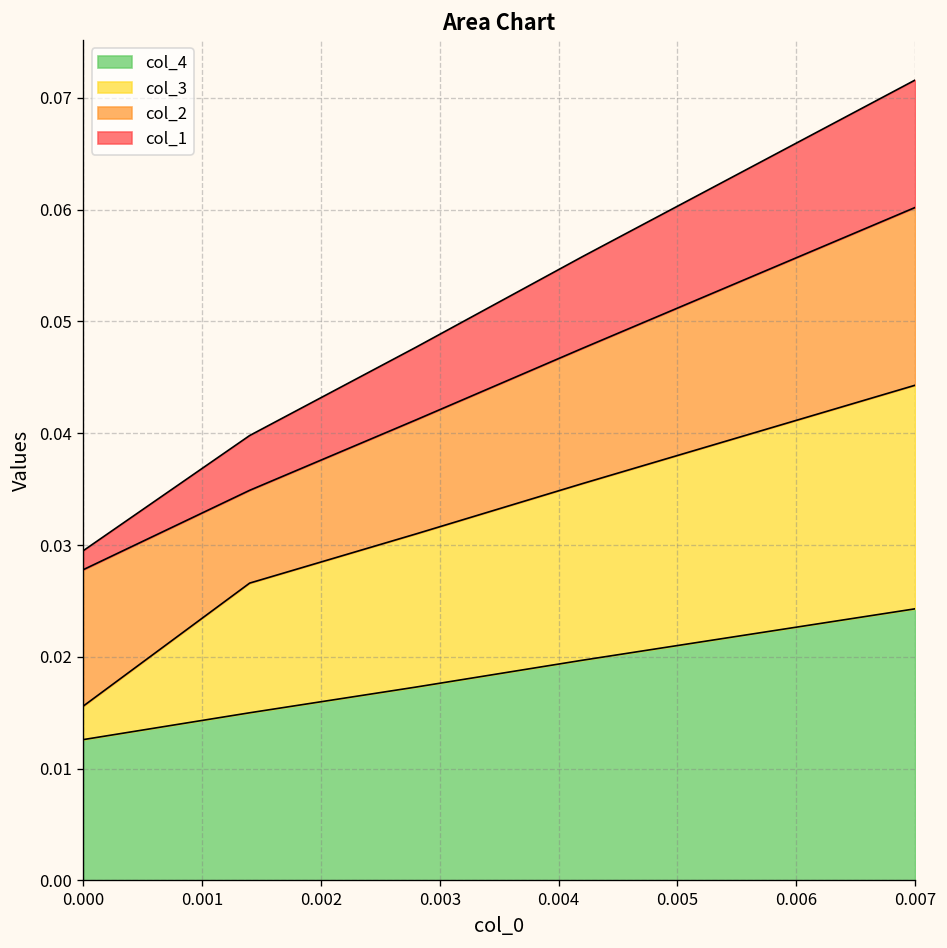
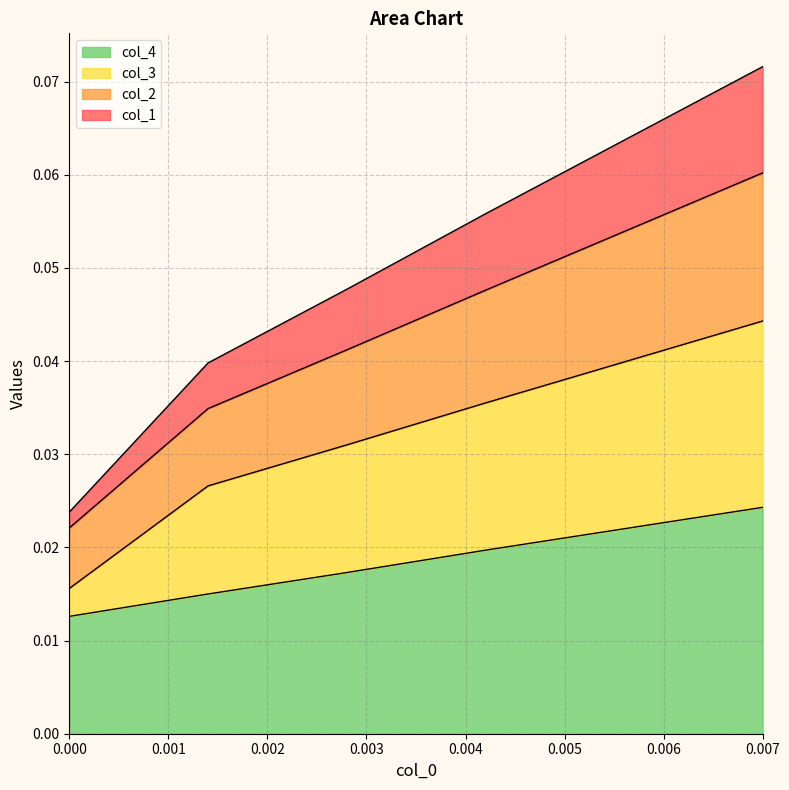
col_2, 0.000: 0.012 -> 0.006
